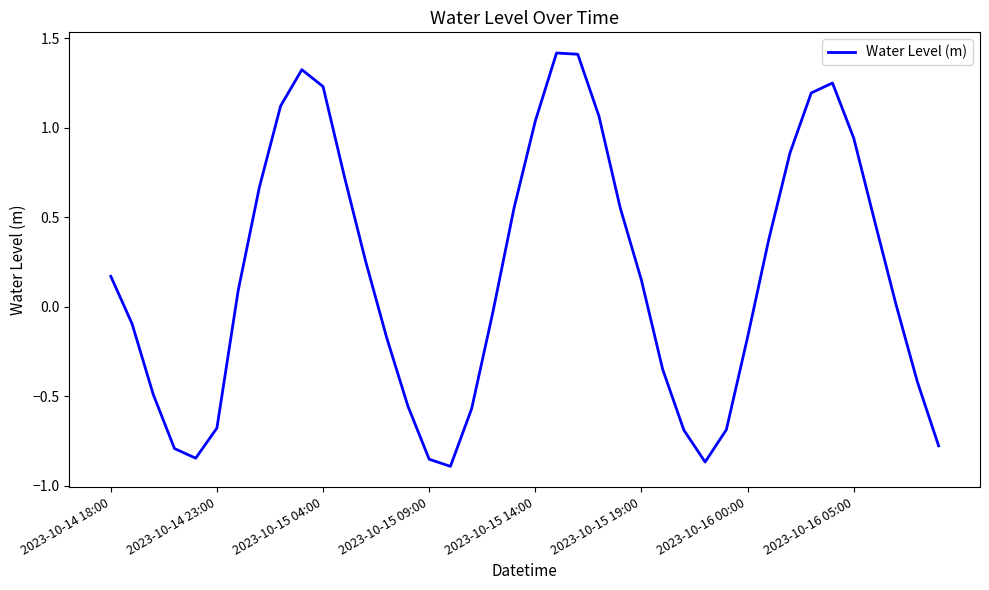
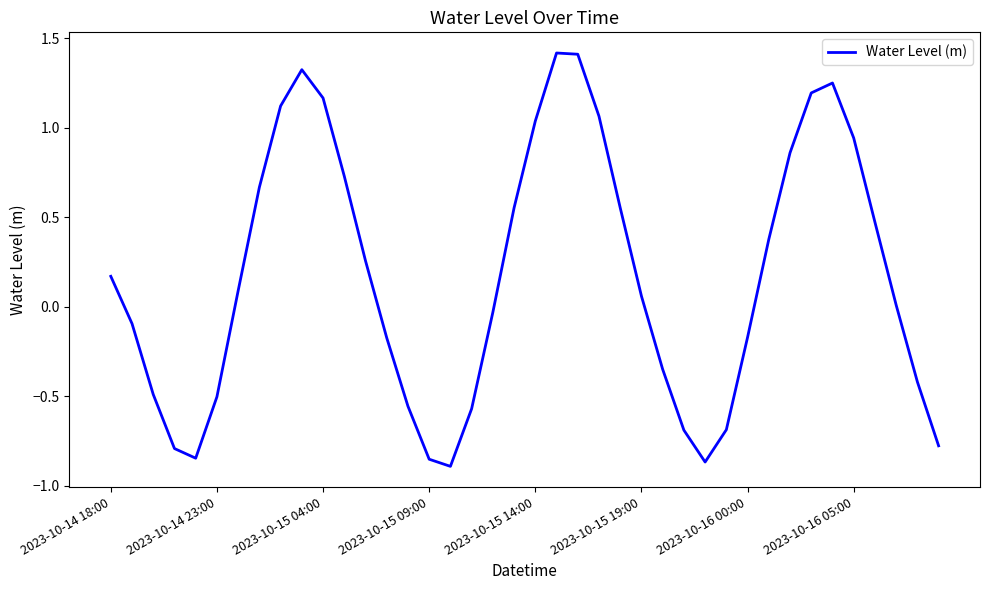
2023-10-14 23:00: -0.68 -> -0.50
2023-10-15 04:00: 1.23 -> 1.17
2023-10-15 19:00: 0.15 -> 0.06
